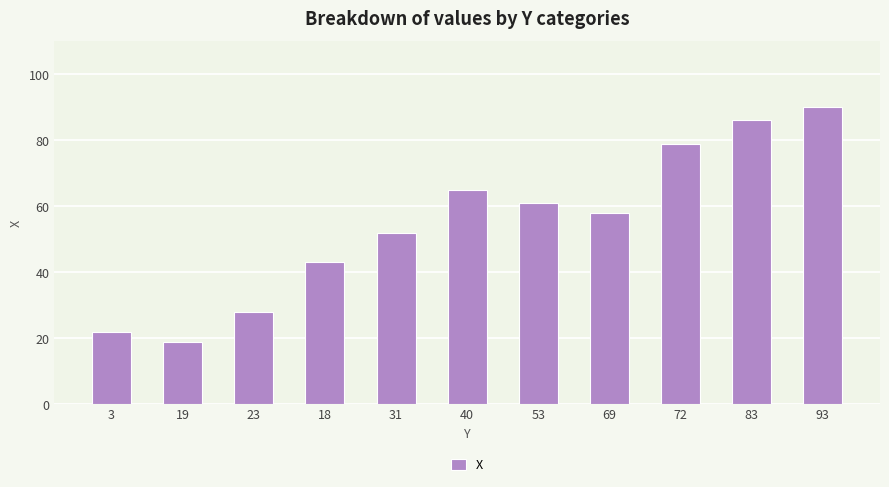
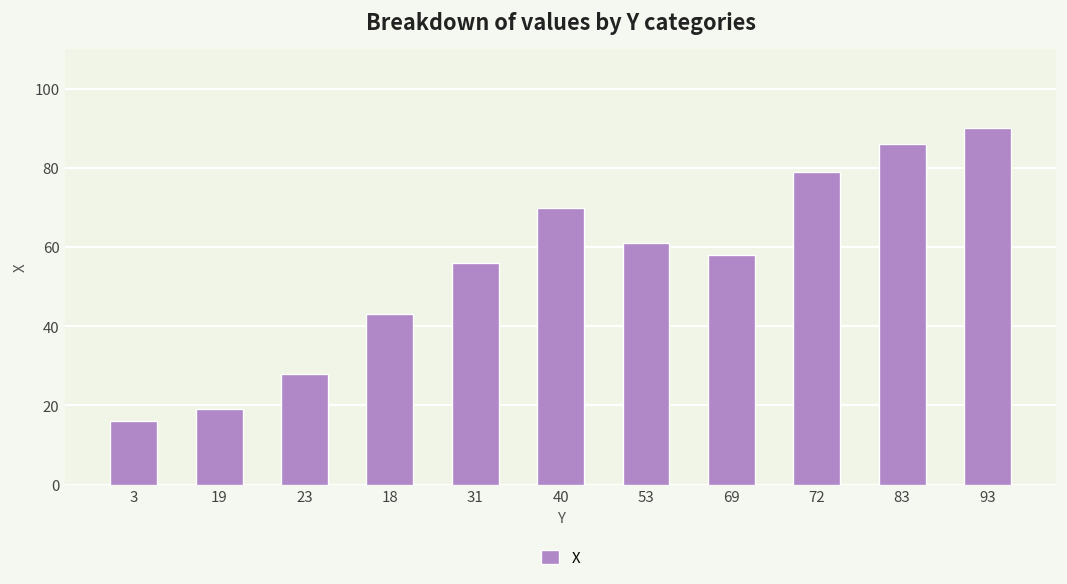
3: 22 -> 16
31: 52 -> 56
40: 65 -> 70
